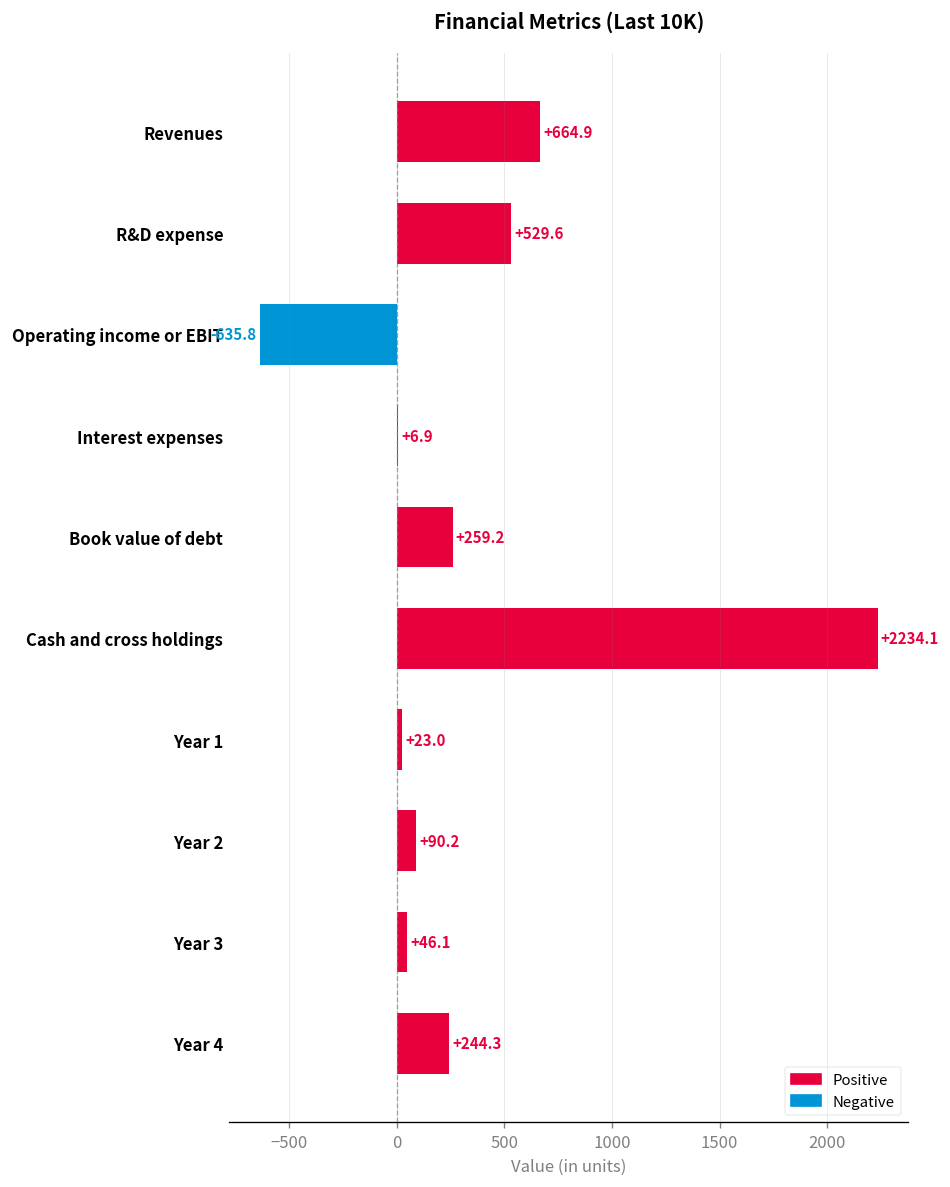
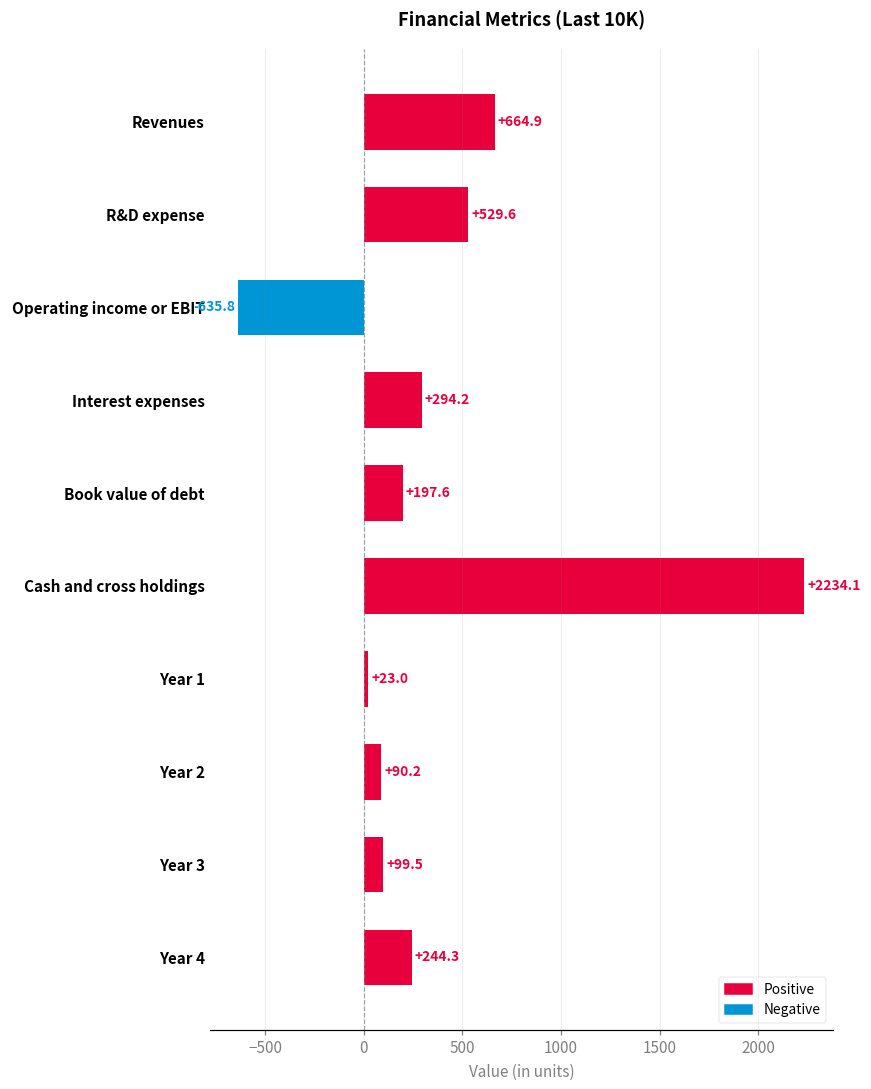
Interest expenses: +6.9 -> +294.2
Book value of debt: +259.2 -> +197.6
Year 3: +46.1 -> +99.5
